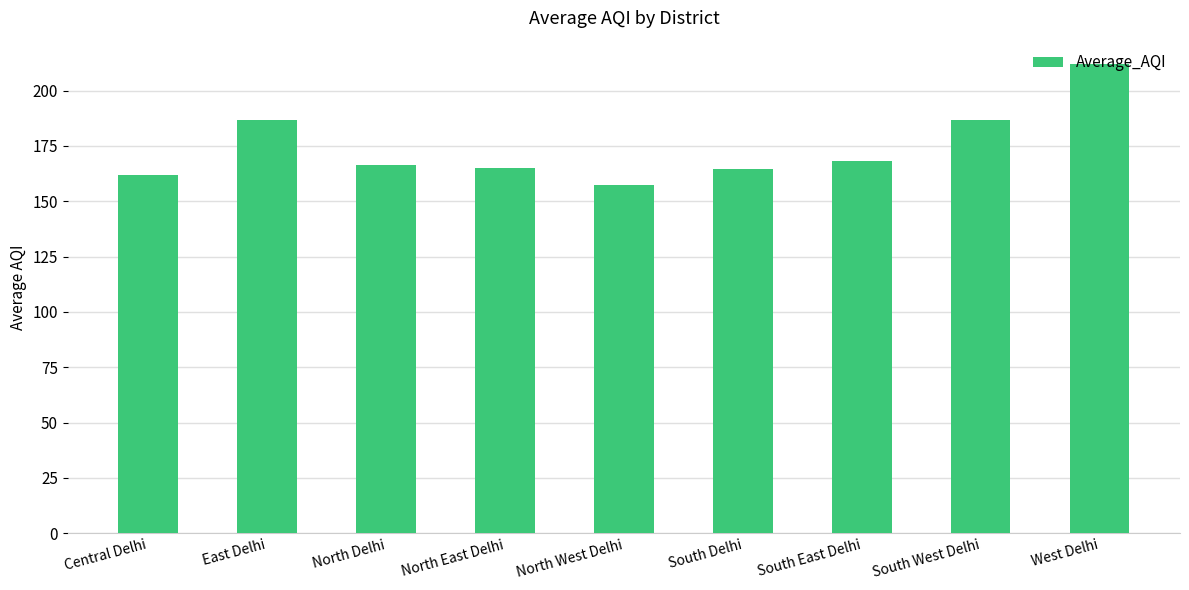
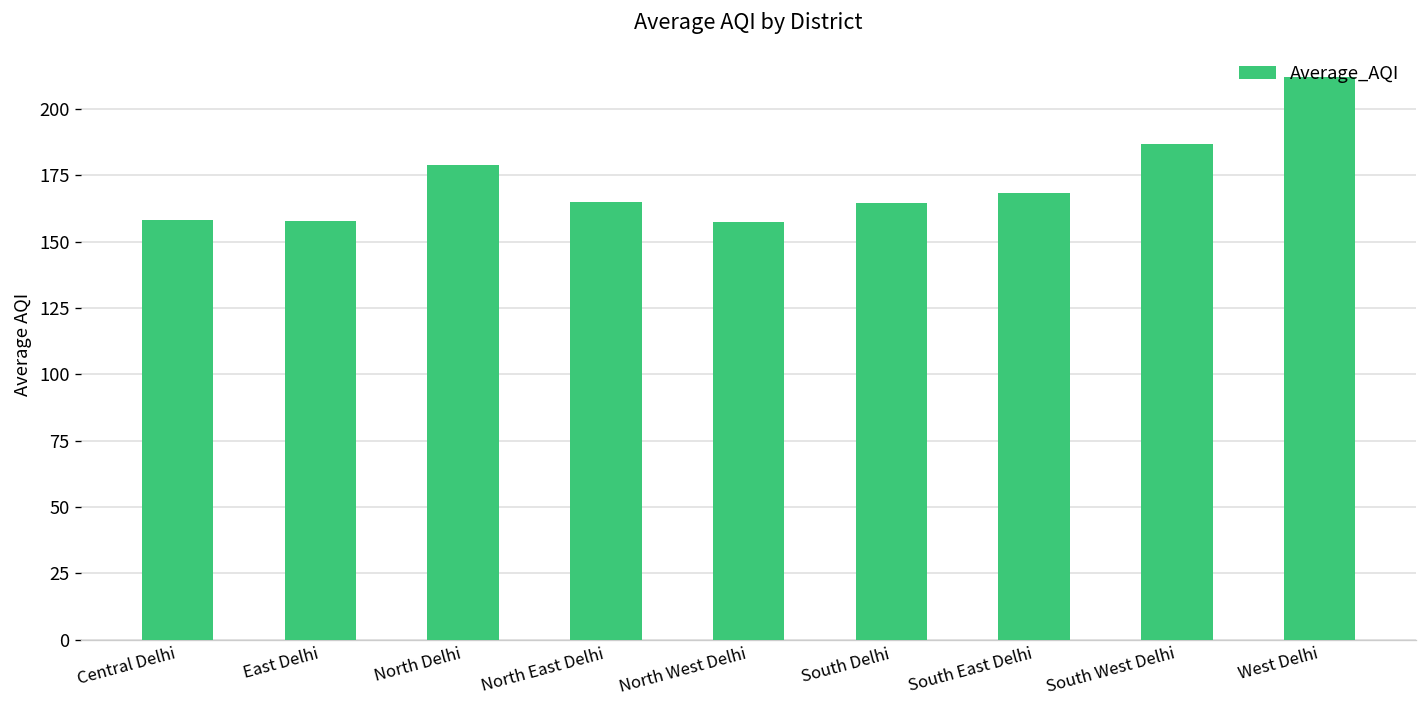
Central Delhi: 162 -> 158
East Delhi: 187 -> 158
North Delhi: 166 -> 179
